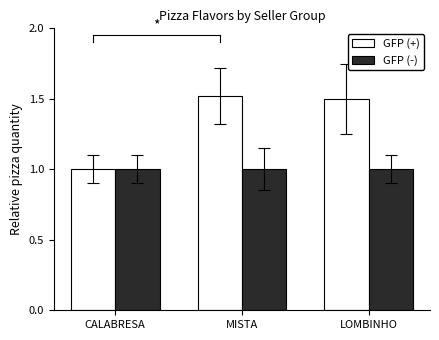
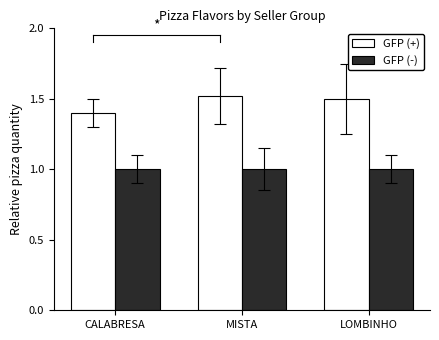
GFP (+), CALABRESA: 1.0 -> 1.4
